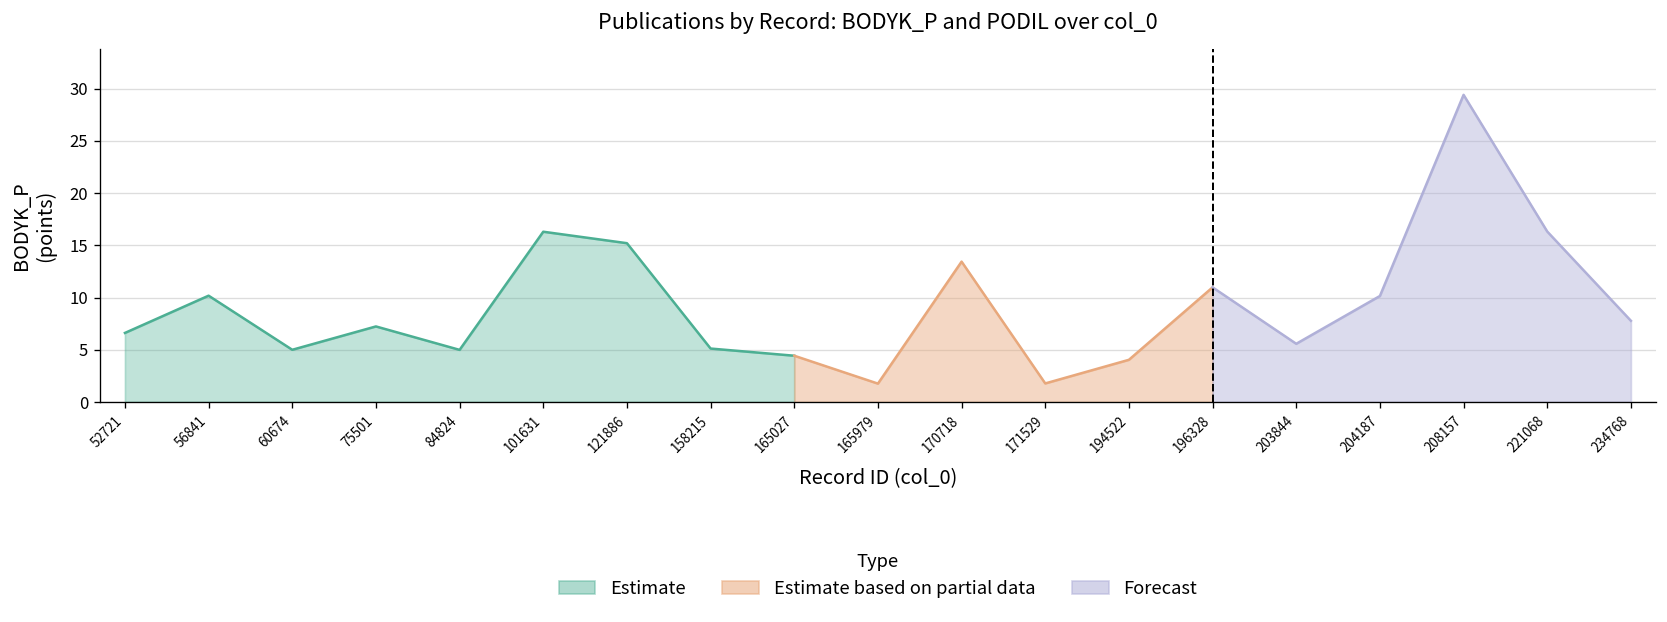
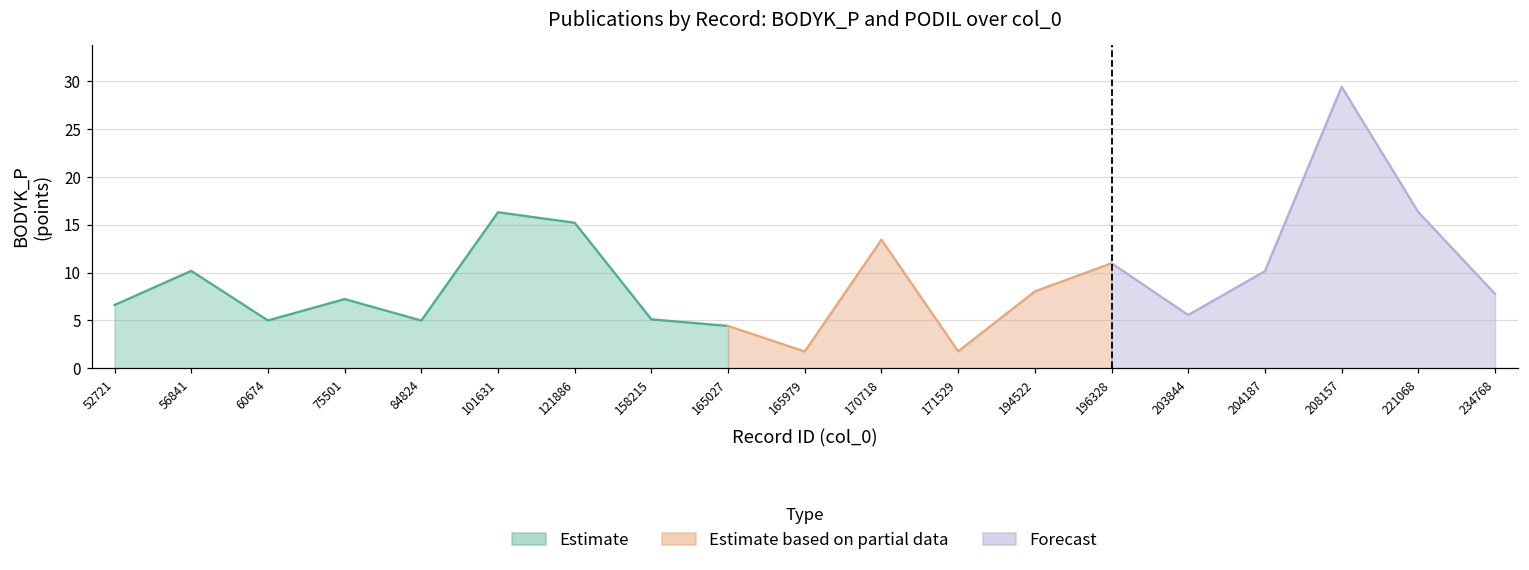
Estimate based on partial data, 194522: 4 -> 8
